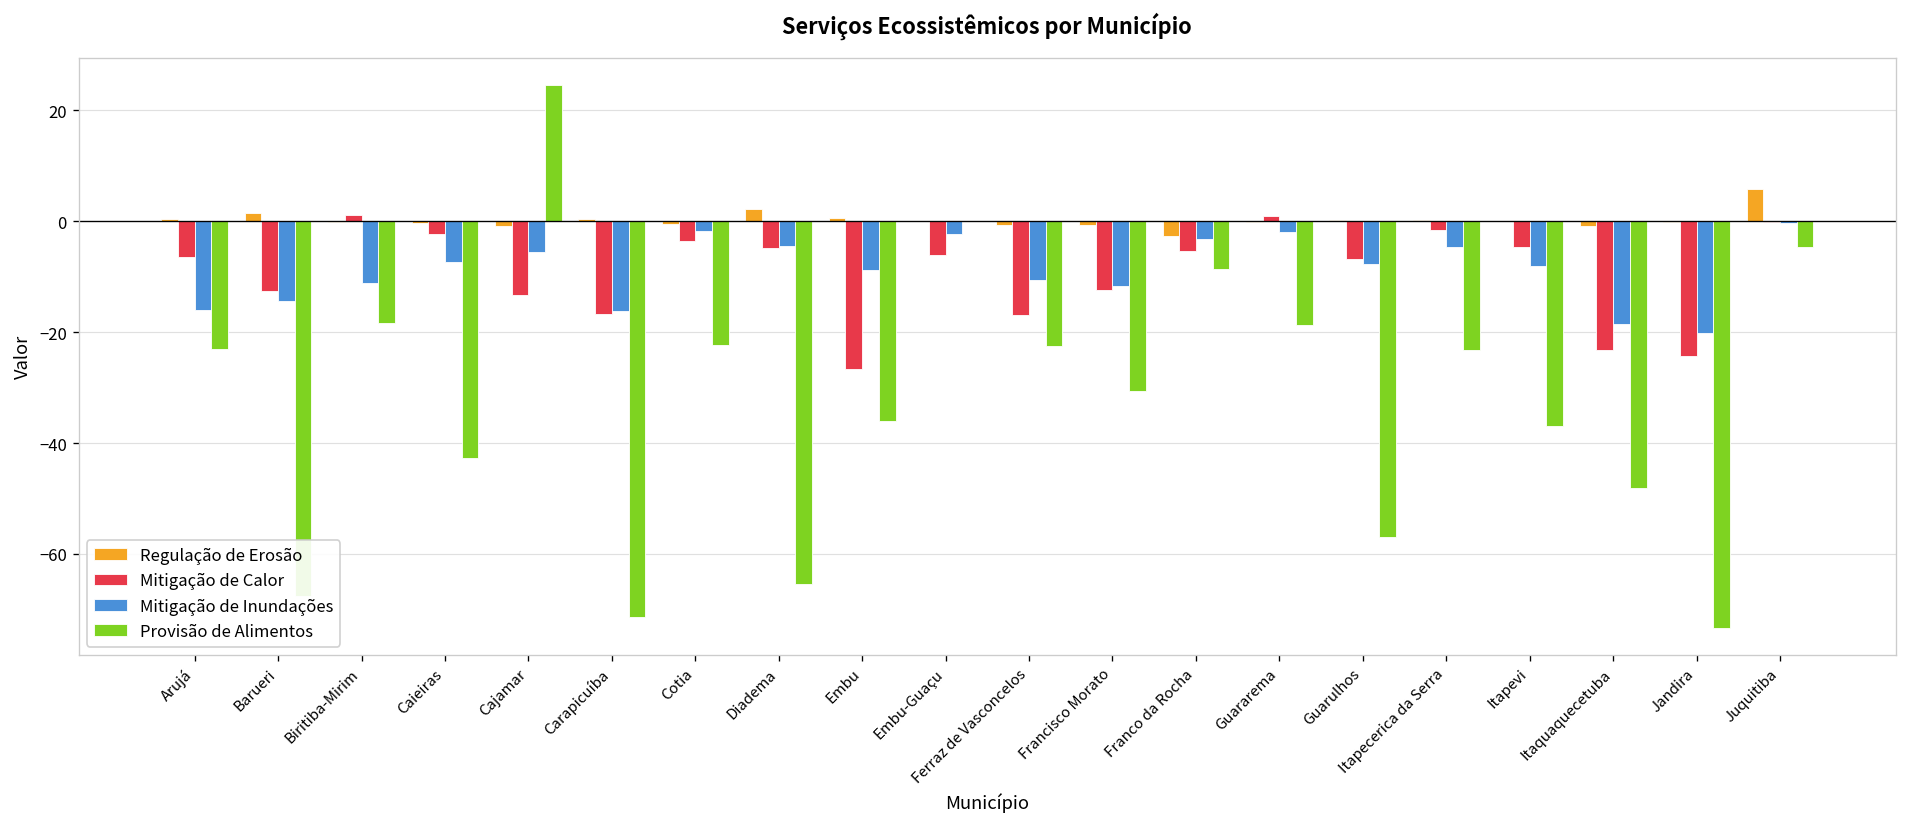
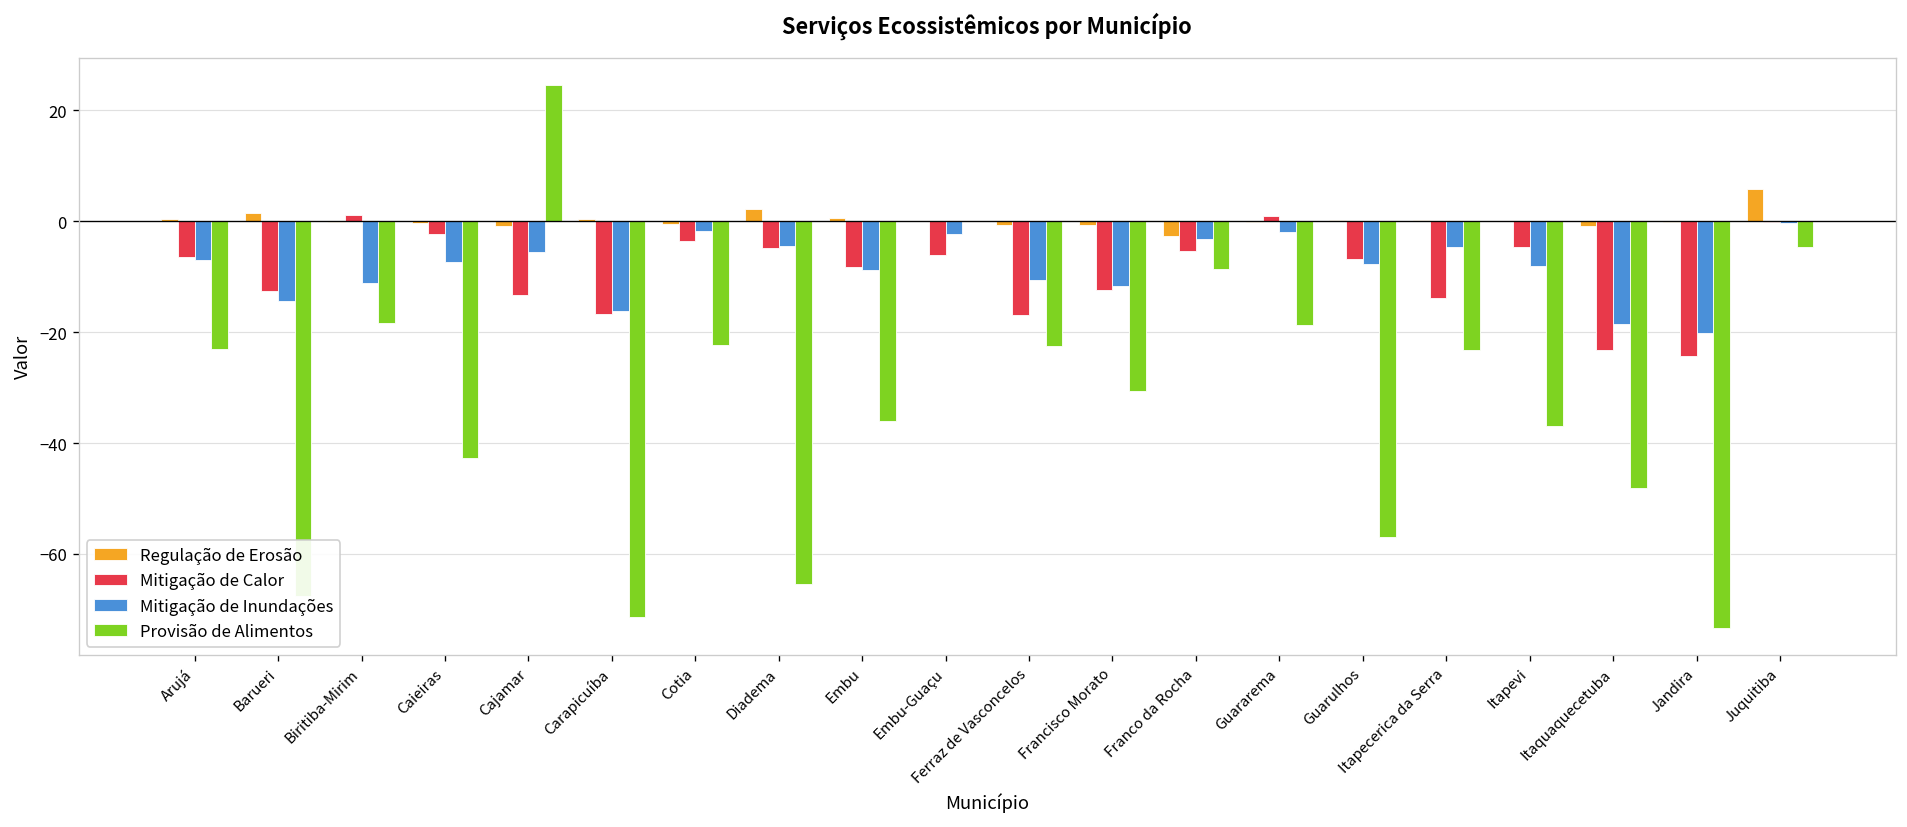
Mitigação de Inundações, Arujá: -16 -> -7
Mitigação de Calor, Embu: -27 -> -8
Mitigação de Calor, Itapecerica da Serra: -2 -> -14
